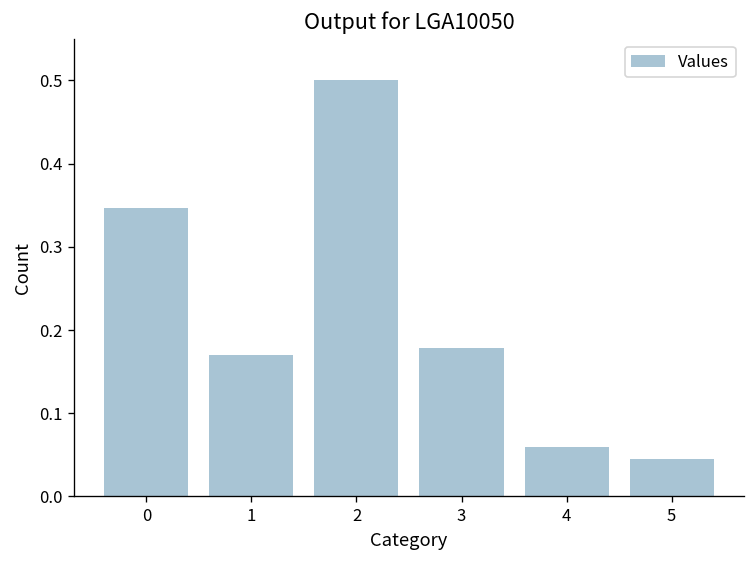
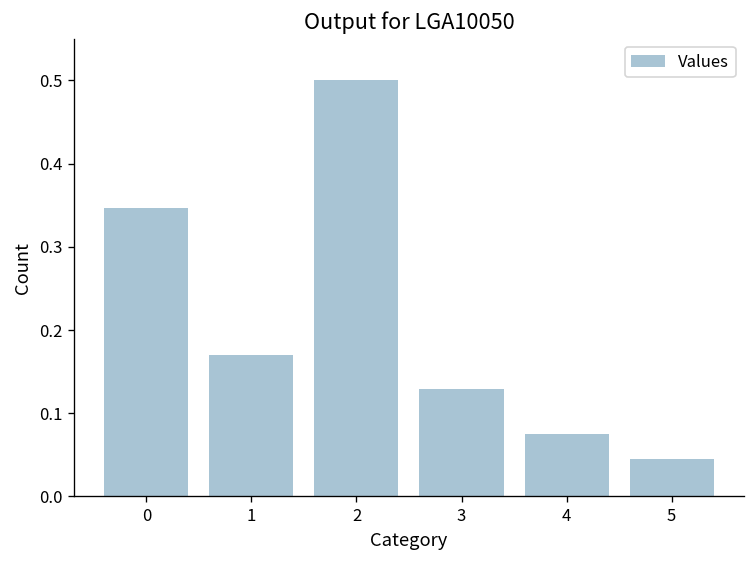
3: 0.18 -> 0.13
4: 0.06 -> 0.08
